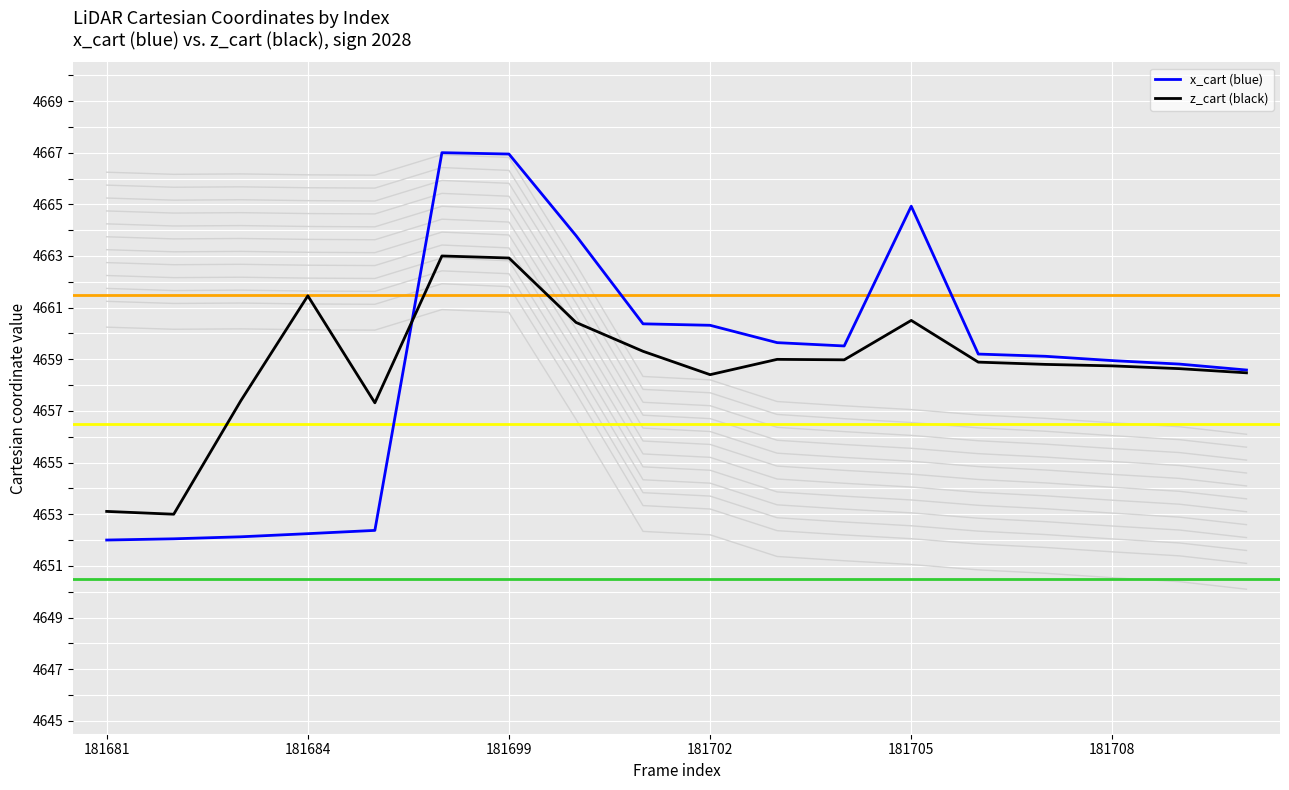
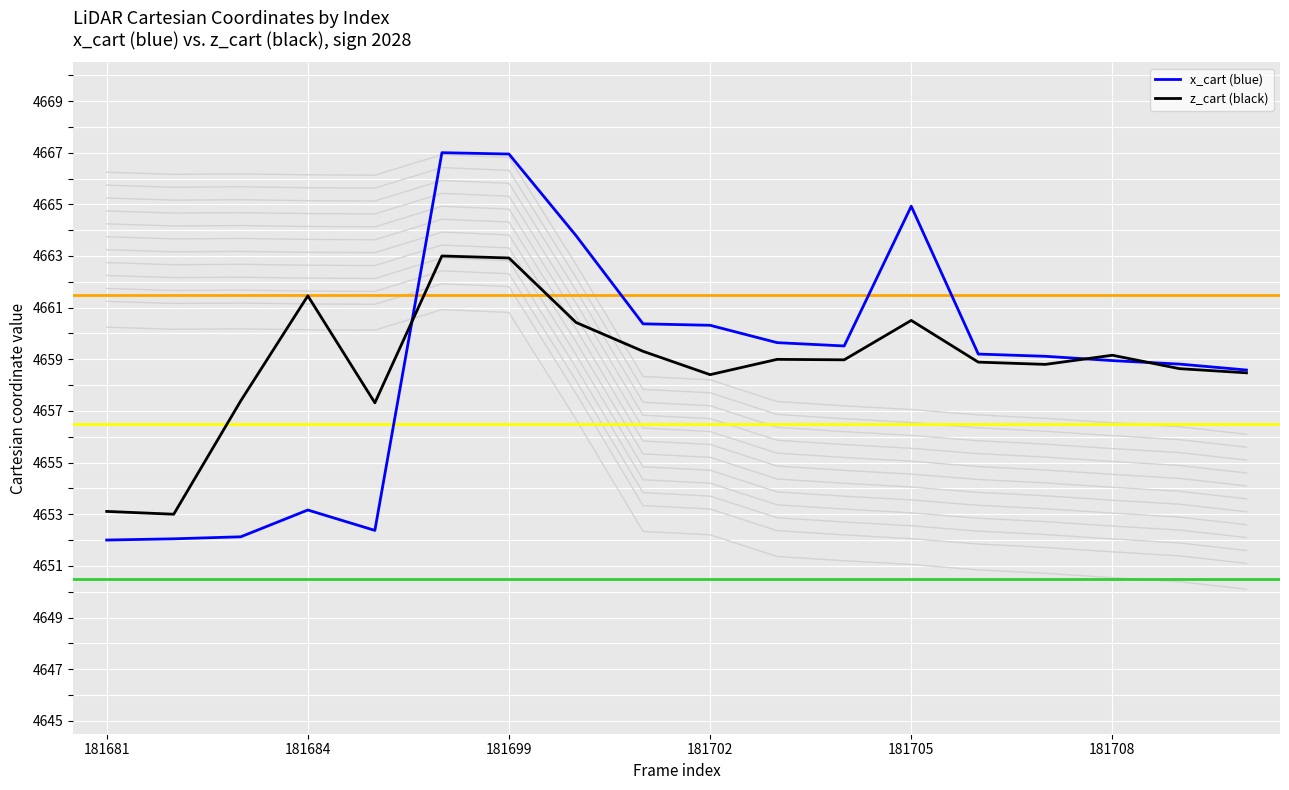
x_cart (blue), 181684: 4652.2 -> 4653.2
z_cart (black), 181708: 4658.7 -> 4659.2
